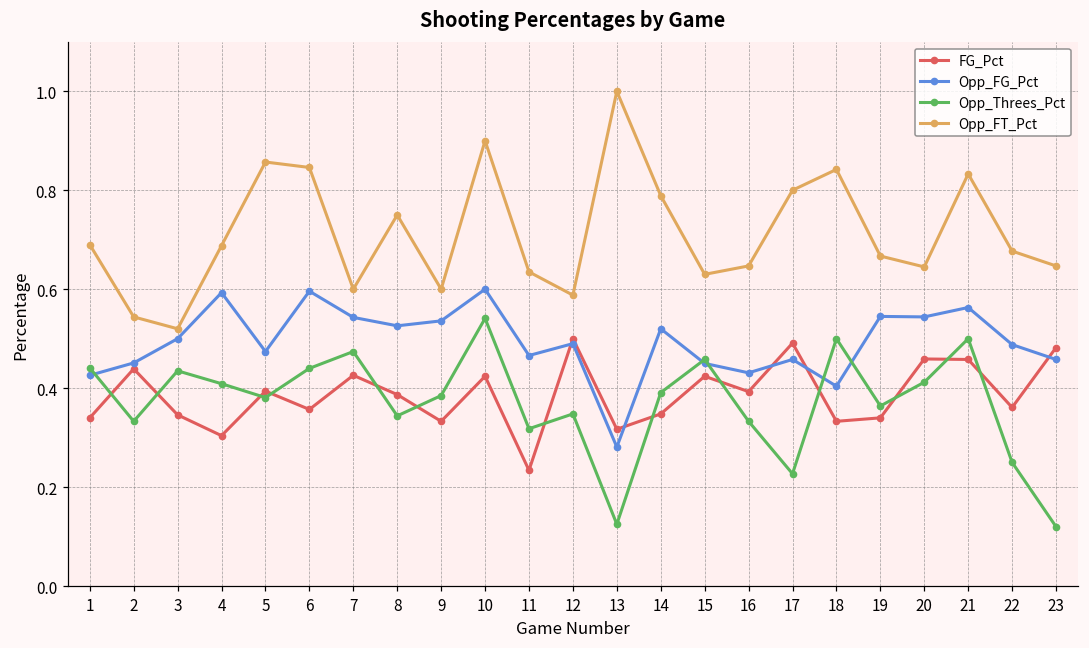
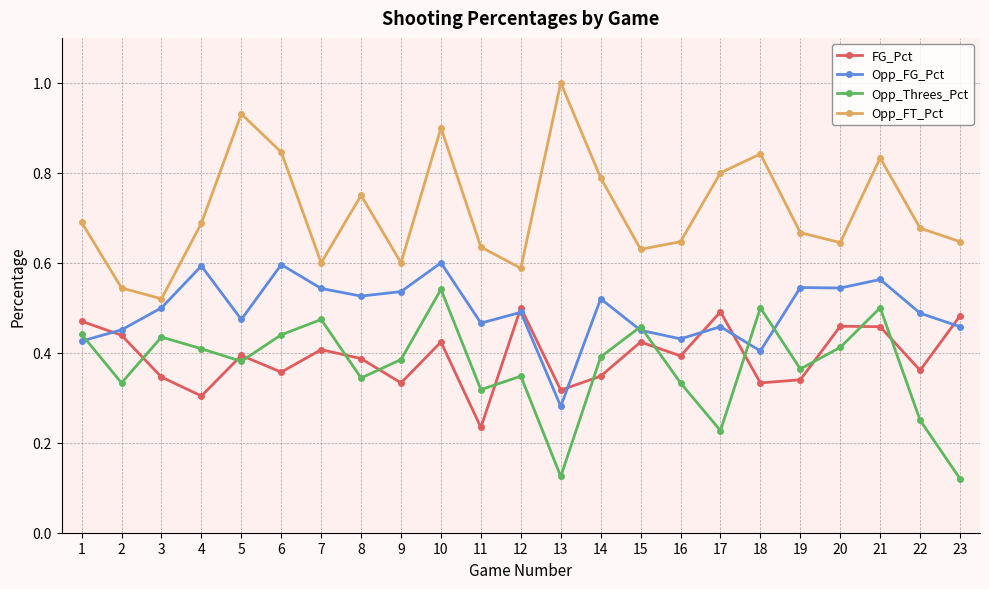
FG_Pct, 1: 0.34 -> 0.47
Opp_FT_Pct, 5: 0.86 -> 0.93
FG_Pct, 7: 0.43 -> 0.41
